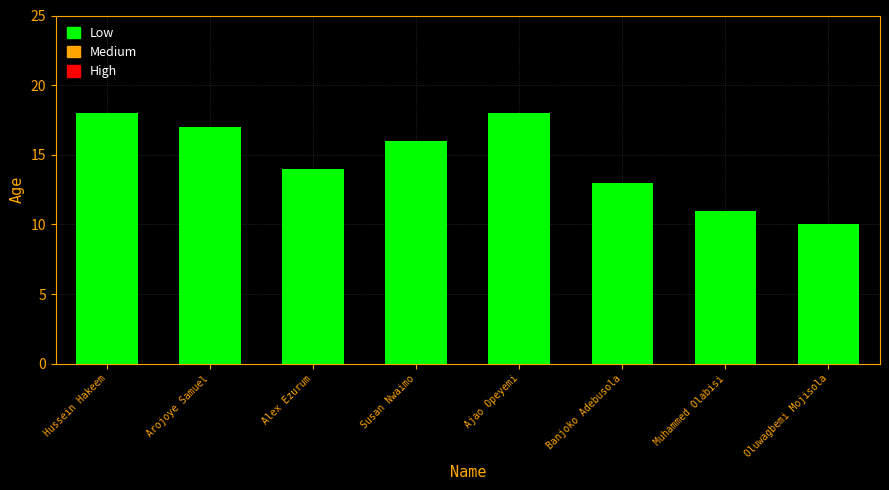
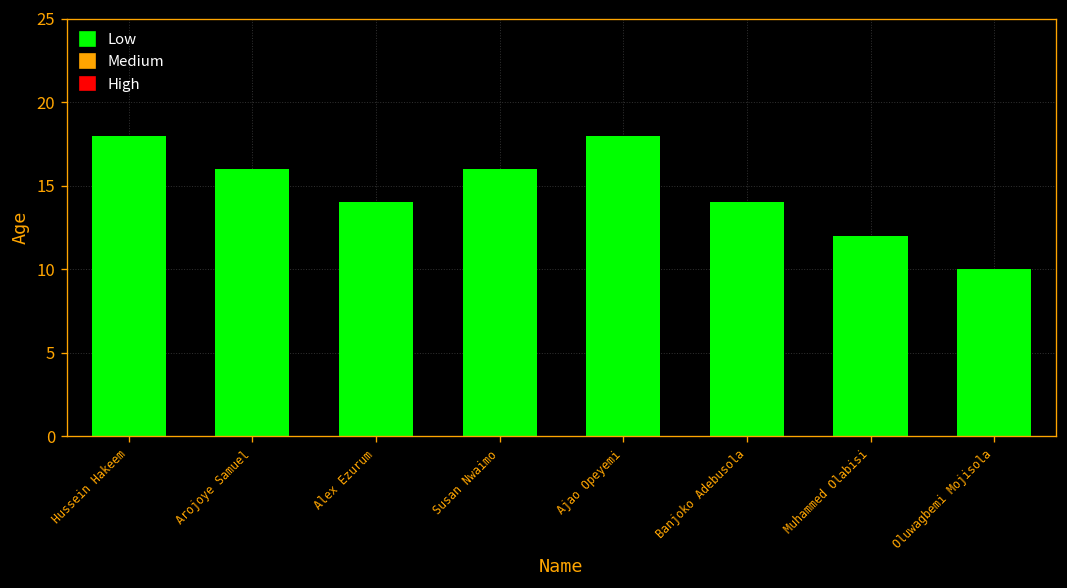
Arojoye Samuel: 17 -> 16
Banjoko Adebusola: 13 -> 14
Muhammed Olabisi: 11 -> 12
